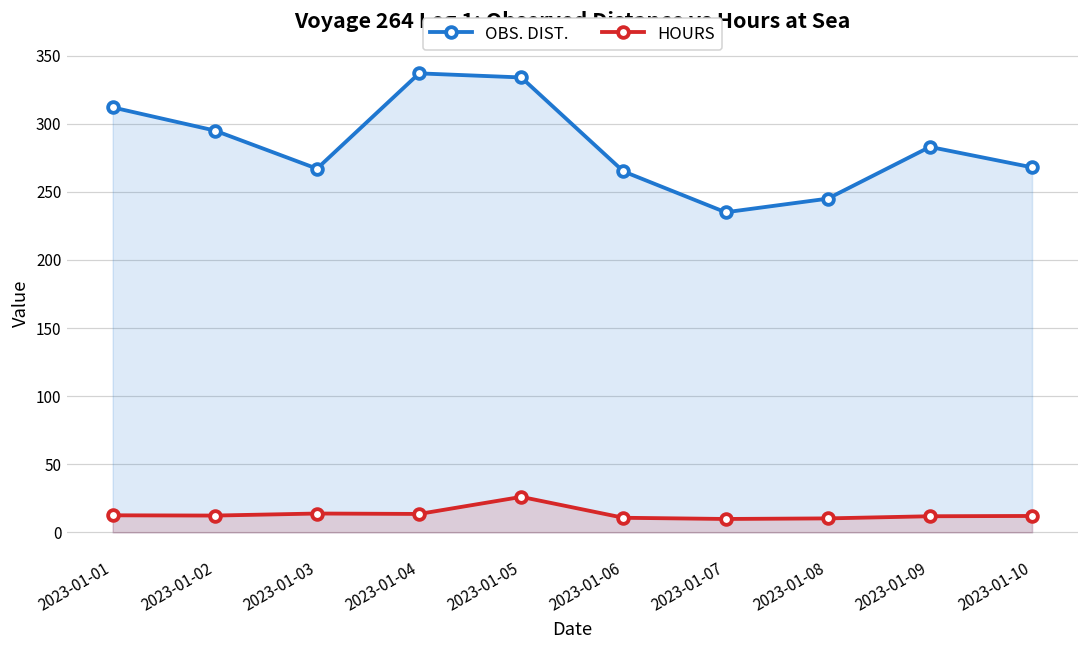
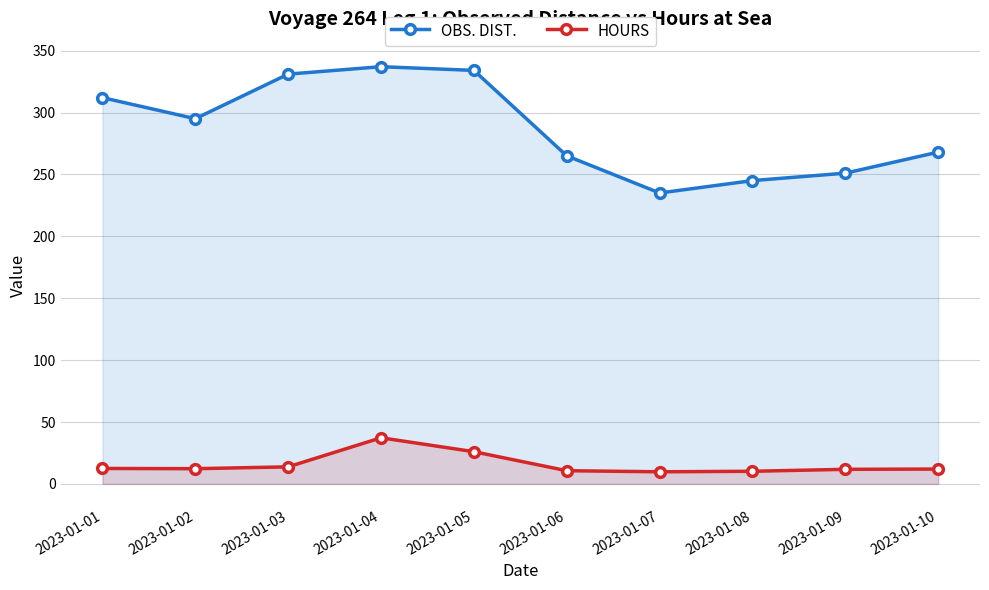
OBS. DIST., 2023-01-03: 267 -> 331
HOURS, 2023-01-04: 13 -> 37
OBS. DIST., 2023-01-09: 283 -> 251
